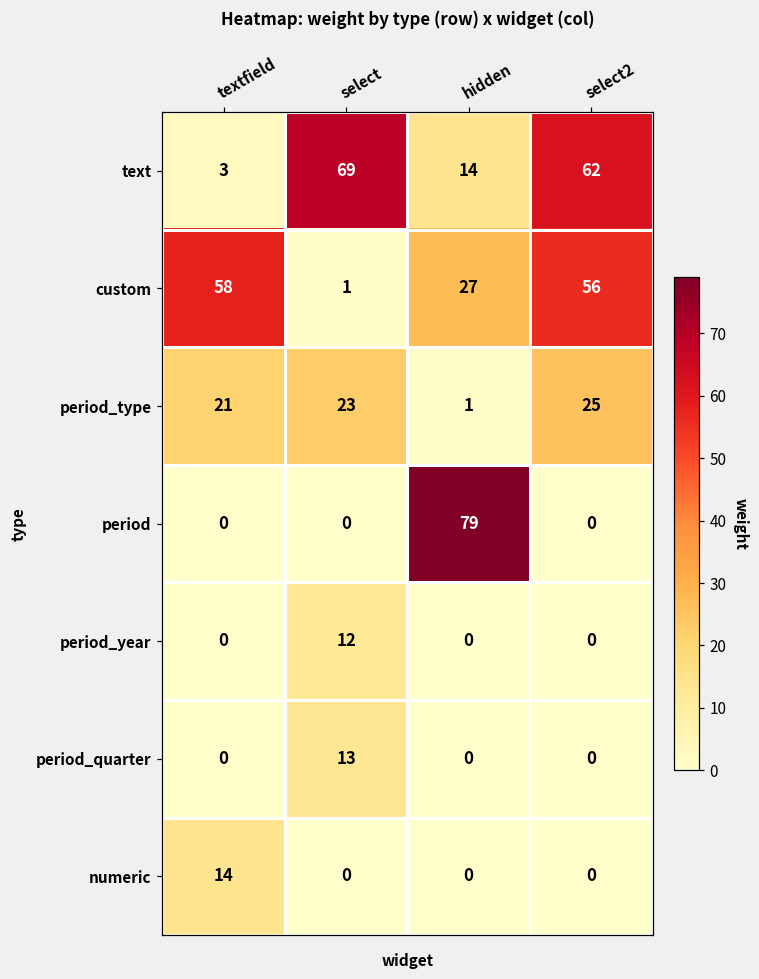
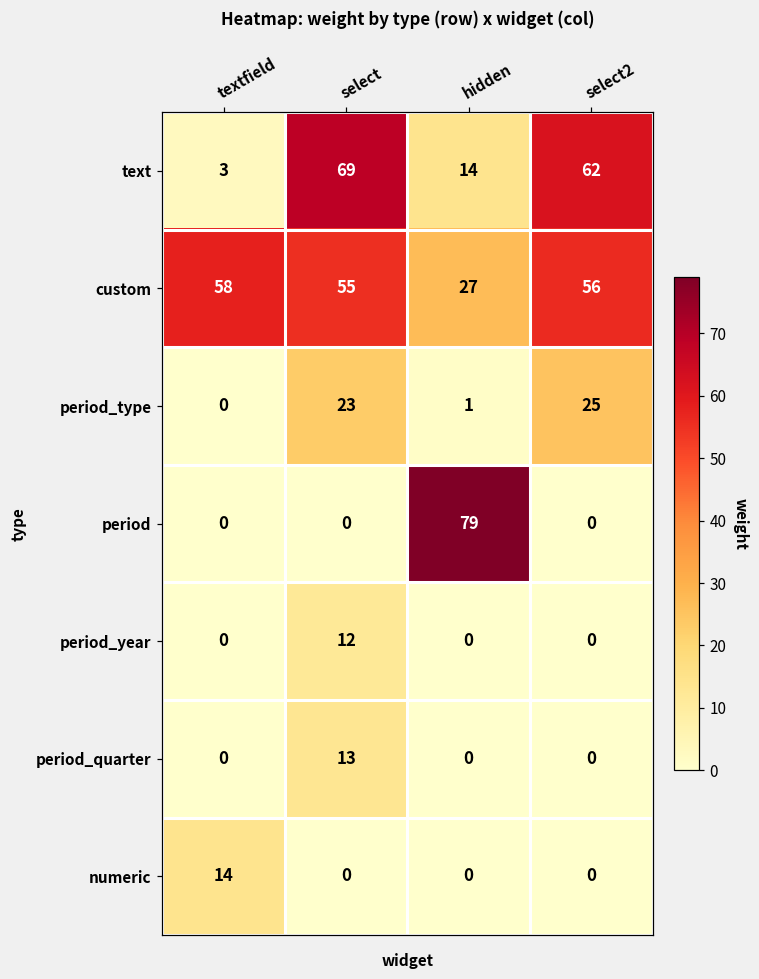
custom, select: 1 -> 55
period_type, textfield: 21 -> 0
